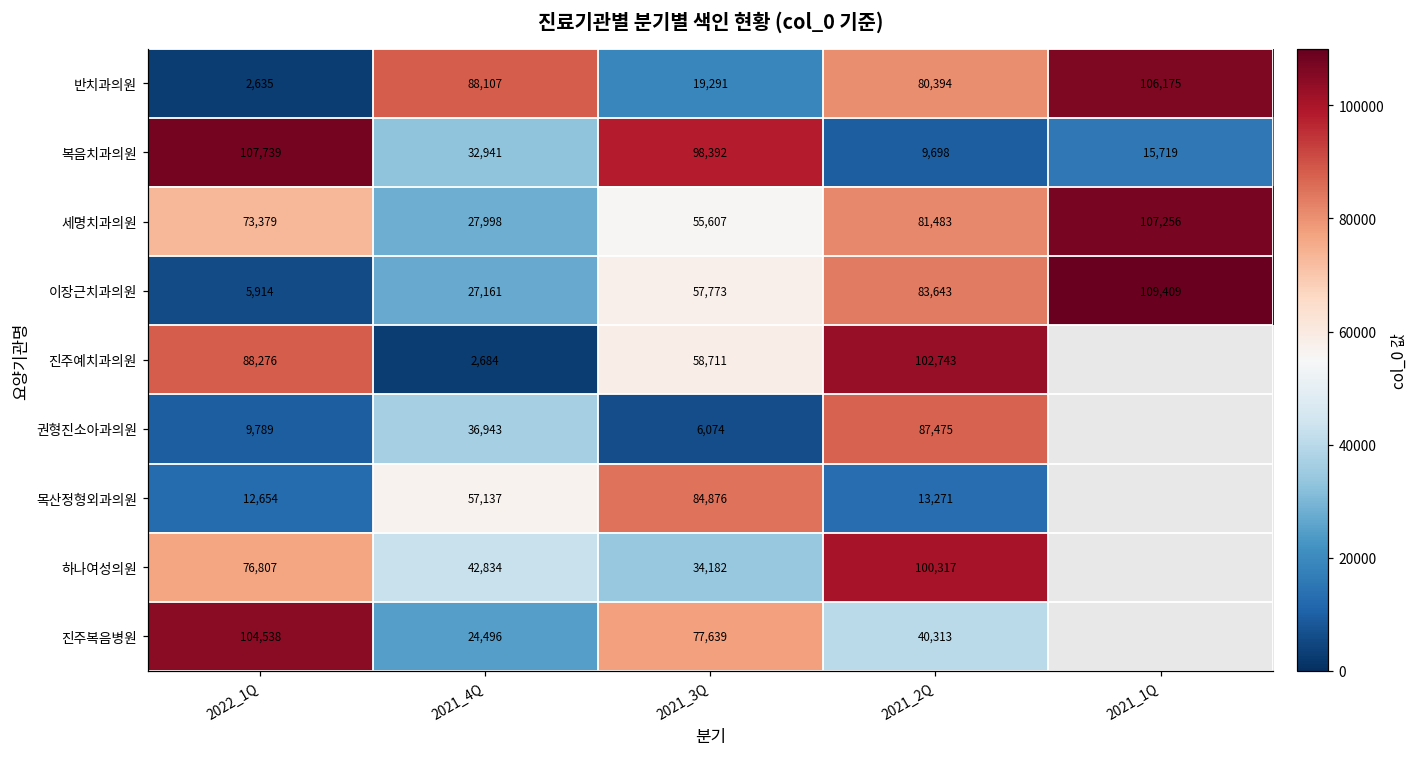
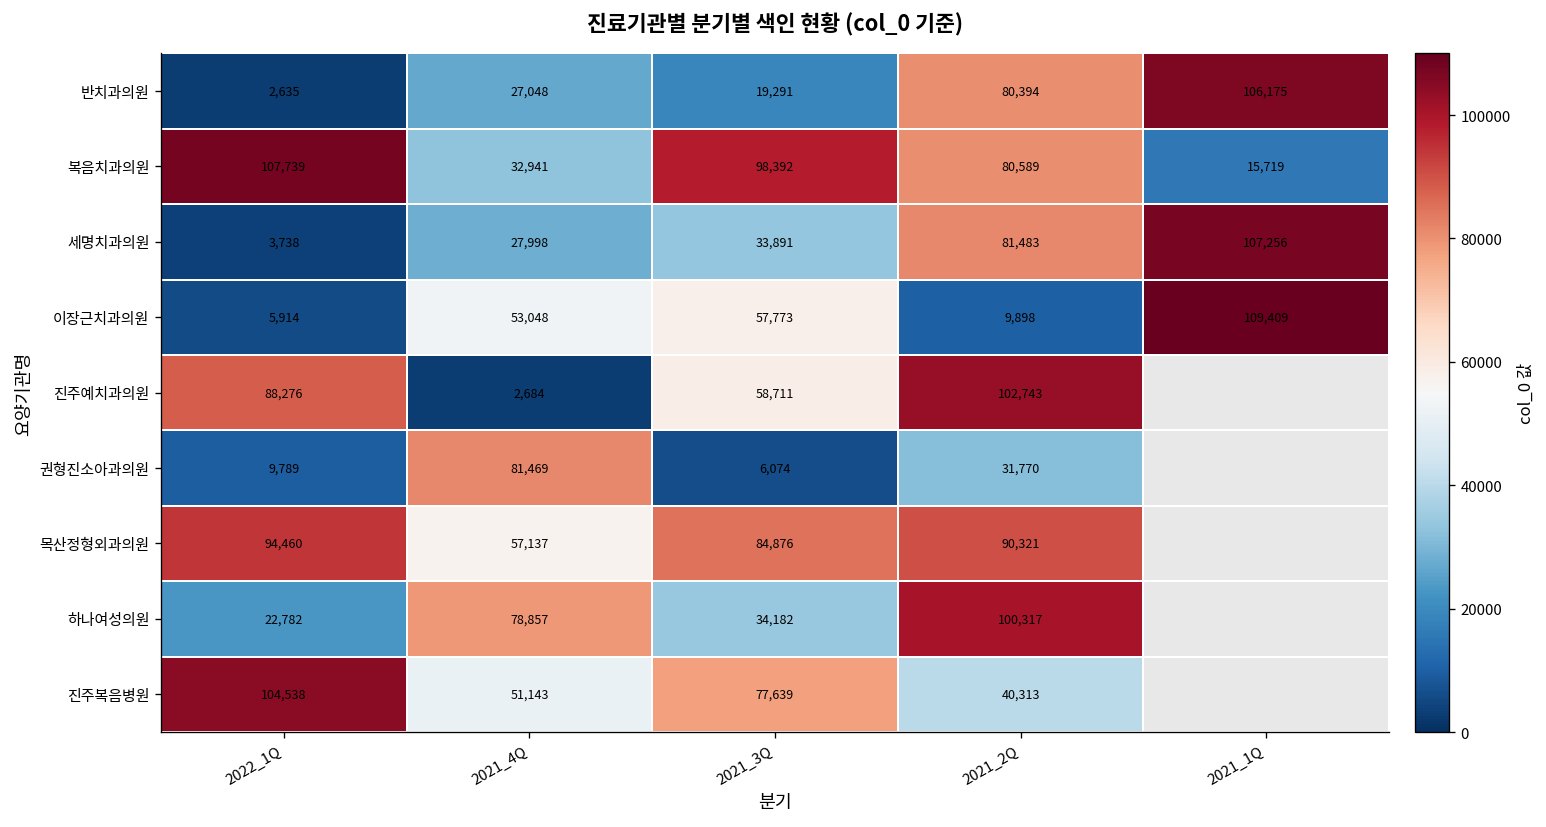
반치과의원, 2021_4Q: 88,107 -> 27,048
복음치과의원, 2021_2Q: 9,698 -> 80,589
세명치과의원, 2022_1Q: 73,379 -> 3,738
세명치과의원, 2021_3Q: 55,607 -> 33,891
이장근치과의원, 2021_4Q: 27,161 -> 53,048
이장근치과의원, 2021_2Q: 83,643 -> 9,898
권형진소아과의원, 2021_4Q: 36,943 -> 81,469
권형진소아과의원, 2021_2Q: 87,475 -> 31,770
목산정형외과의원, 2022_1Q: 12,654 -> 94,460
목산정형외과의원, 2021_2Q: 13,271 -> 90,321
하나여성의원, 2022_1Q: 76,807 -> 22,782
하나여성의원, 2021_4Q: 42,834 -> 78,857
진주복음병원, 2021_4Q: 24,496 -> 51,143
